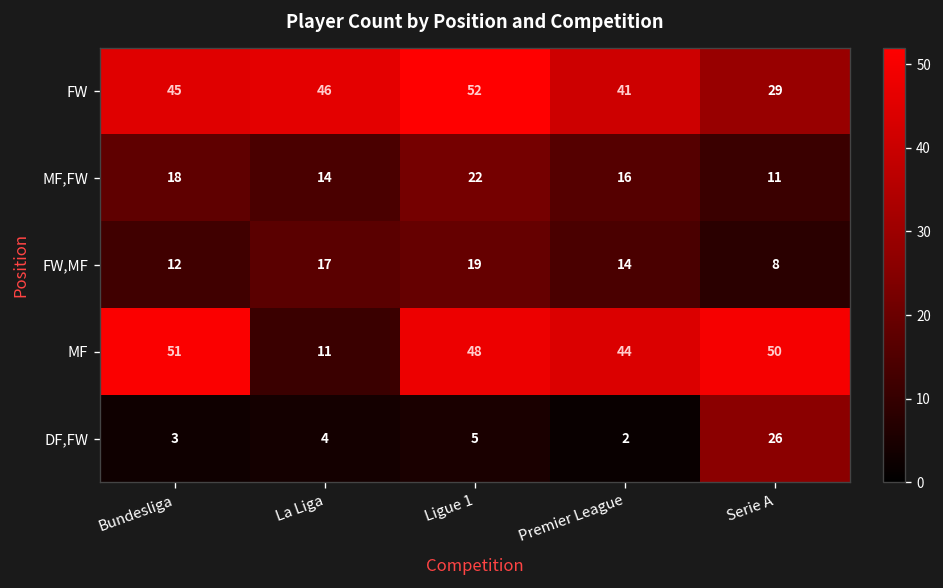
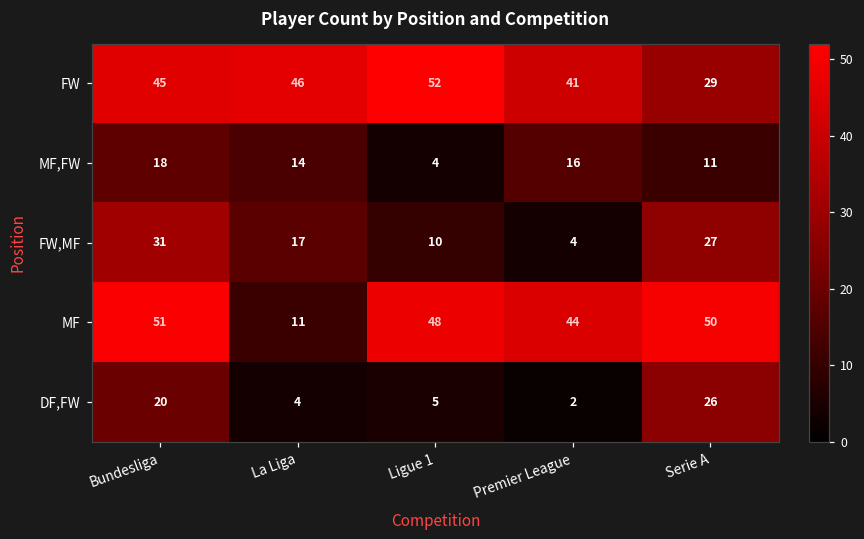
MF,FW, Ligue 1: 22 -> 4
FW,MF, Bundesliga: 12 -> 31
FW,MF, Ligue 1: 19 -> 10
FW,MF, Premier League: 14 -> 4
FW,MF, Serie A: 8 -> 27
DF,FW, Bundesliga: 3 -> 20
